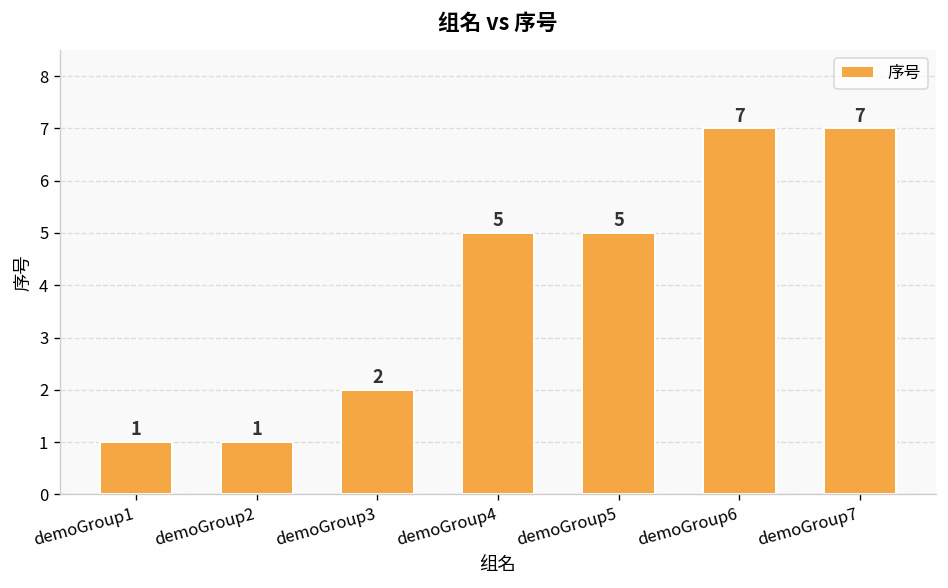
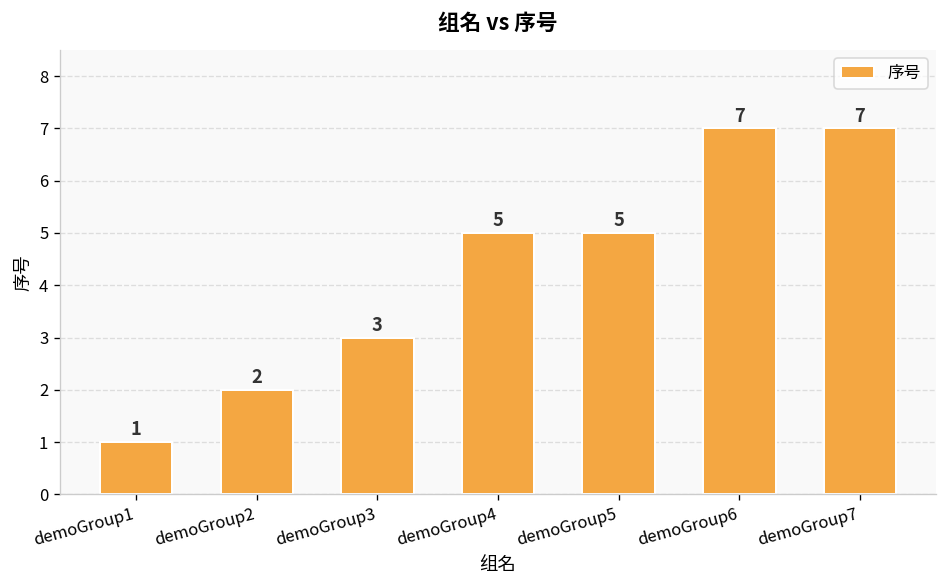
demoGroup2: 1 -> 2
demoGroup3: 2 -> 3
